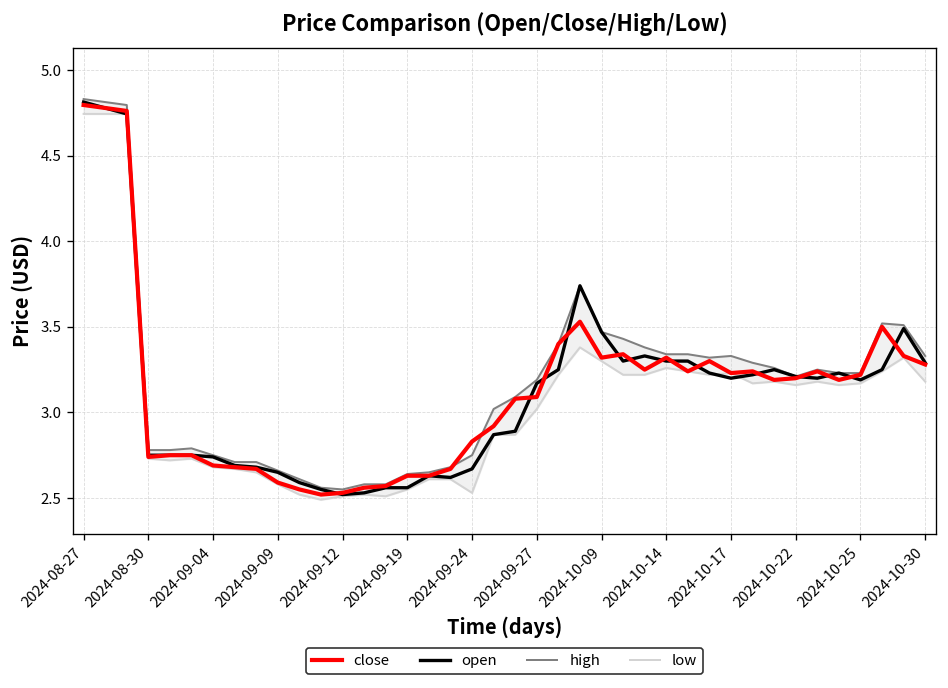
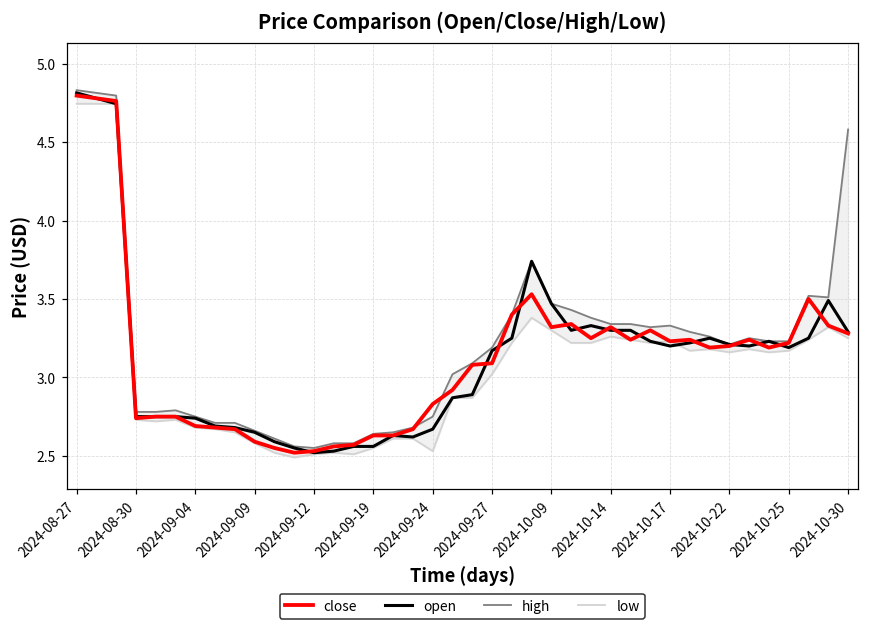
high, 2024-10-30: 3.33 -> 4.58
low, 2024-10-30: 3.18 -> 3.25
